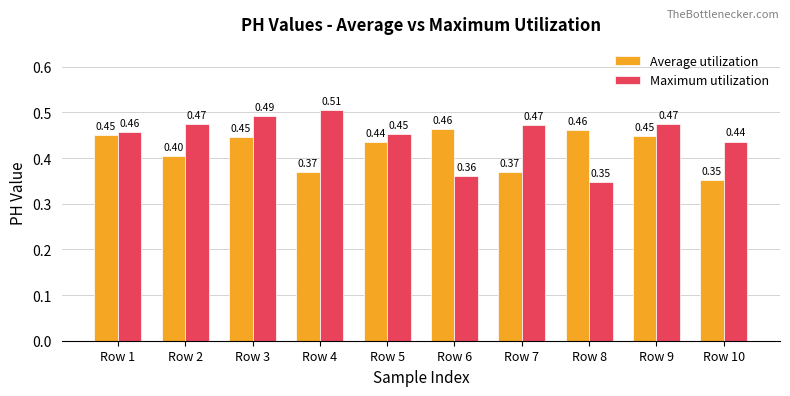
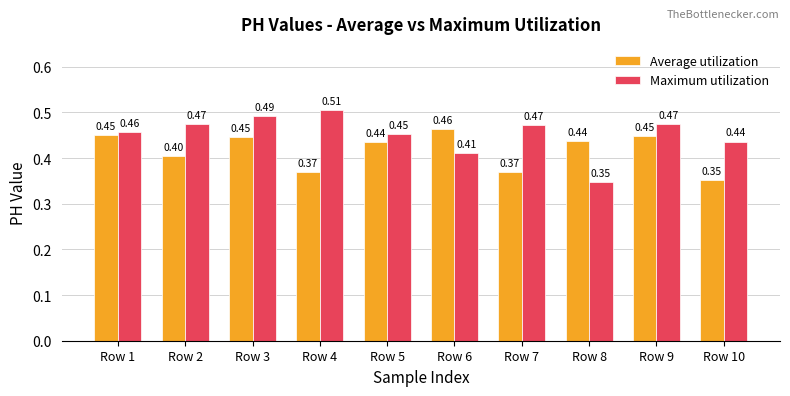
Maximum utilization, Row 6: 0.36 -> 0.41
Average utilization, Row 8: 0.46 -> 0.44
